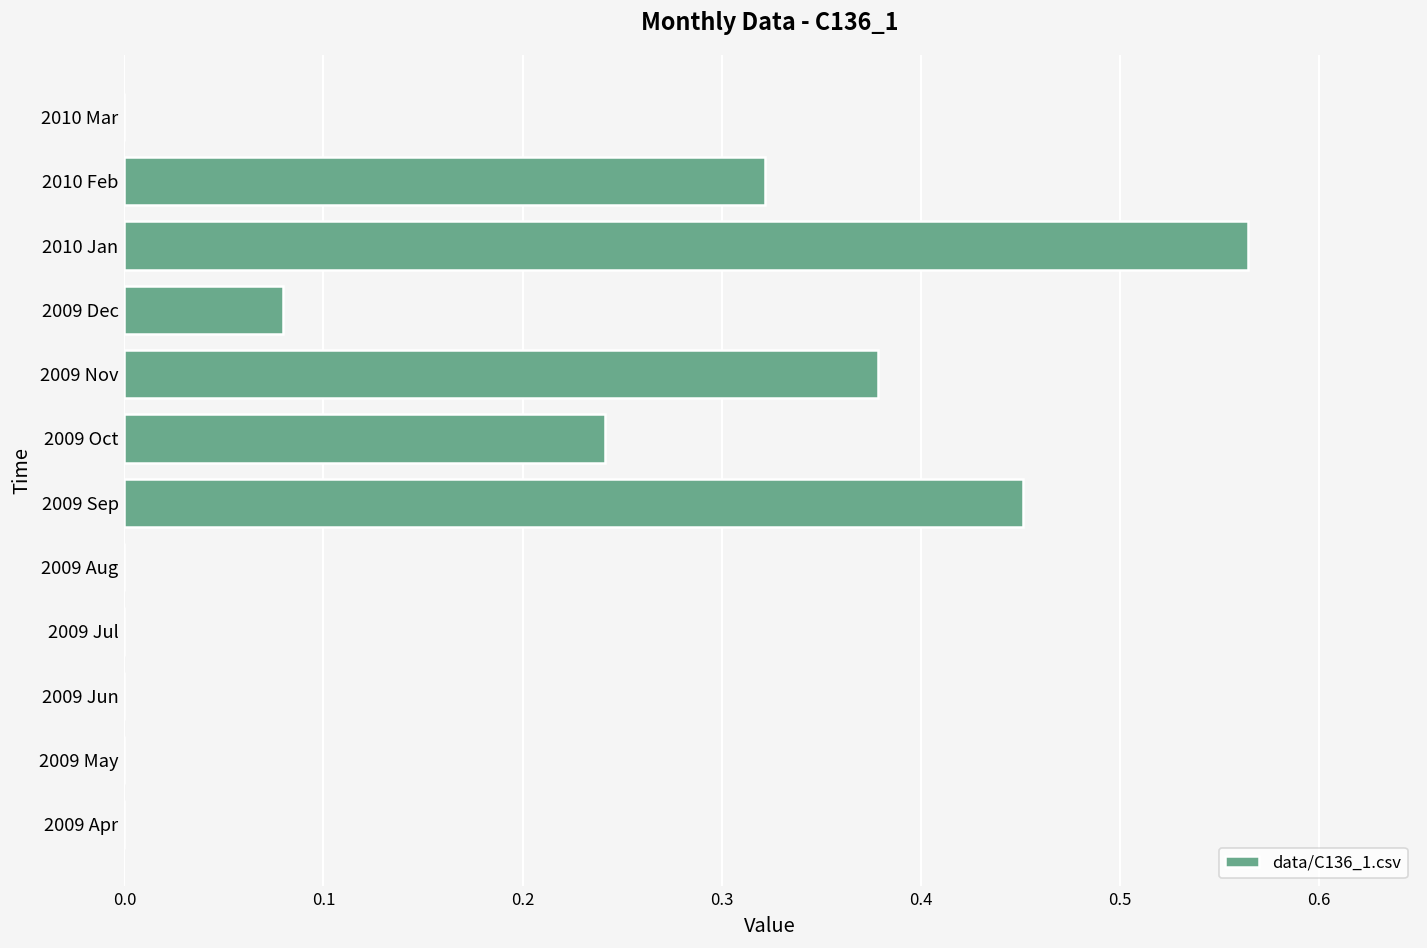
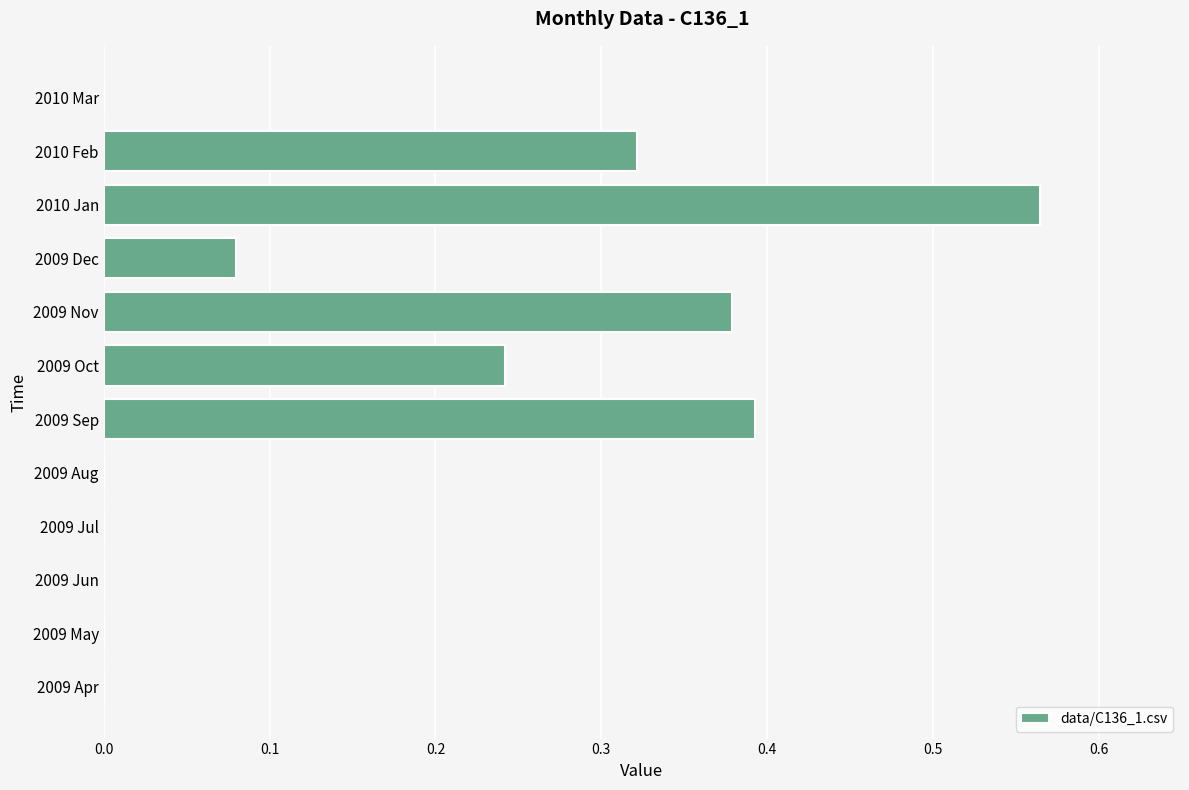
2009 Sep: 0.451 -> 0.392
